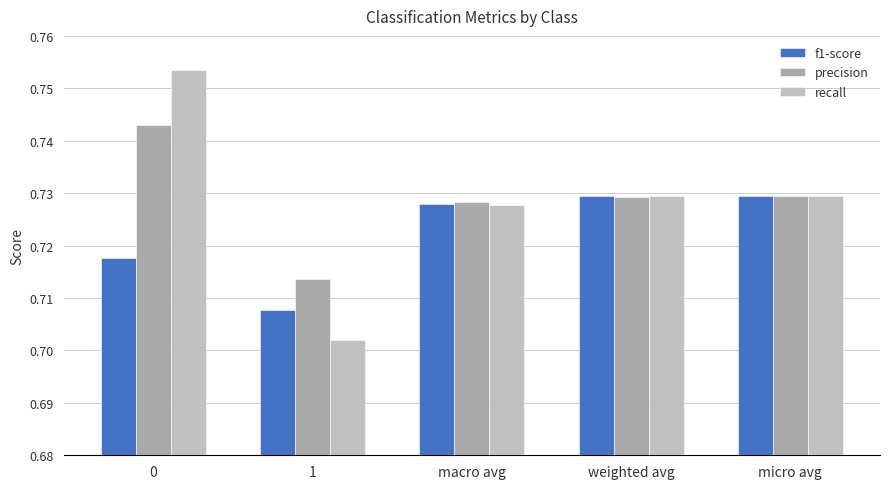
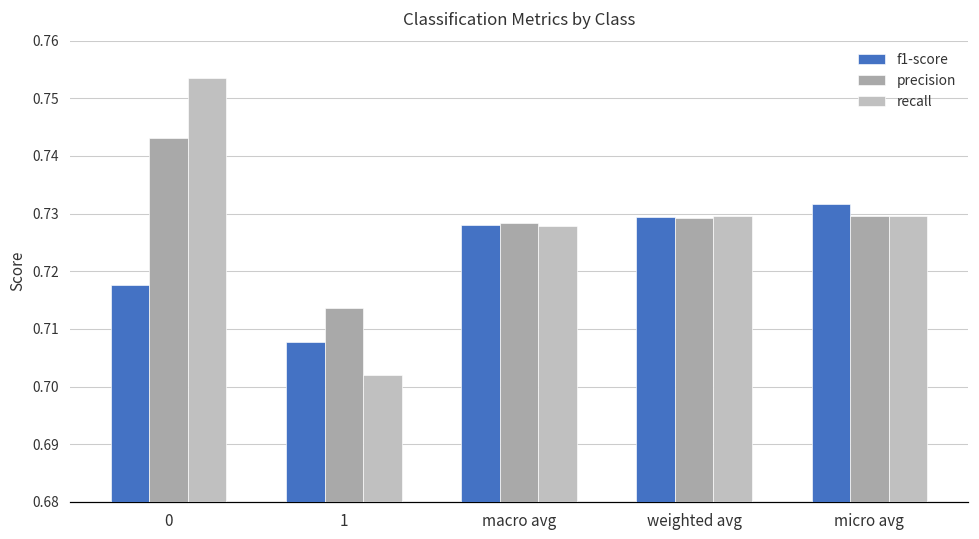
f1-score, micro avg: 0.730 -> 0.732
